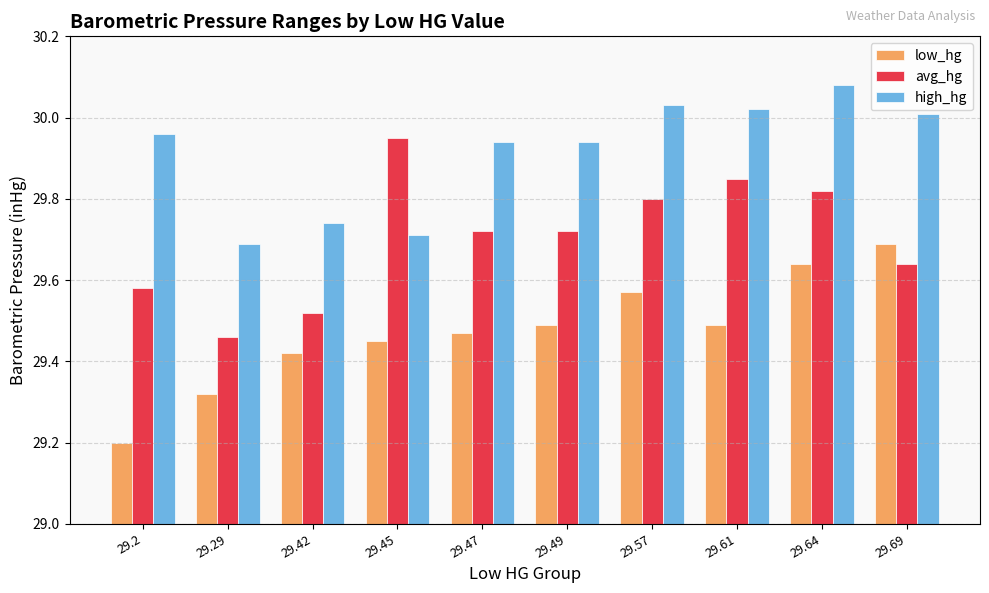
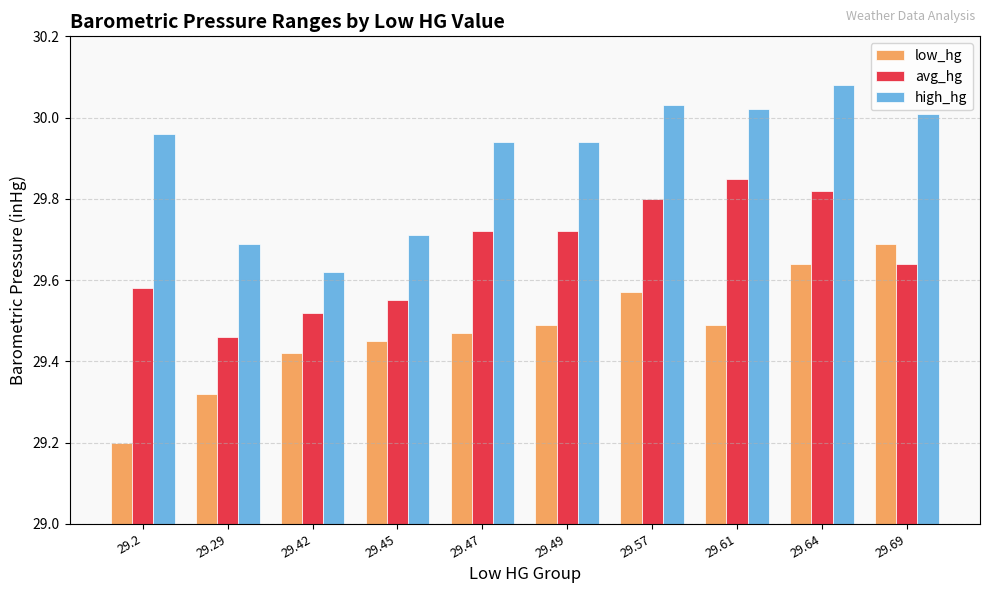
high_hg, 29.42: 29.74 -> 29.62
avg_hg, 29.45: 29.95 -> 29.55
